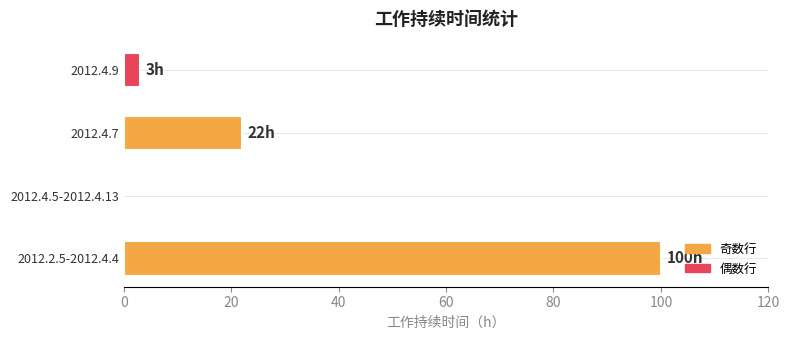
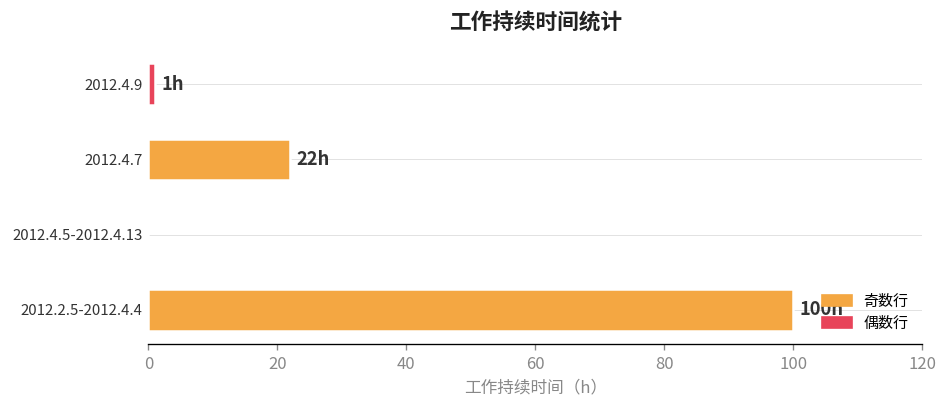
2012.4.9: 3h -> 1h
